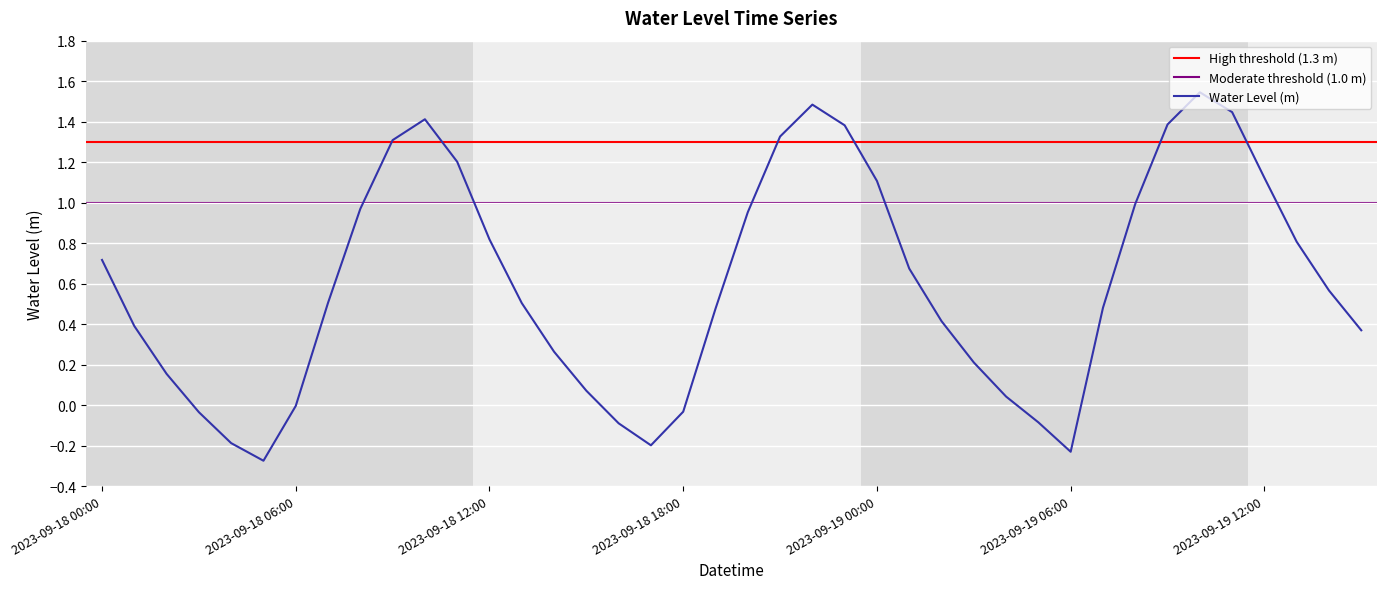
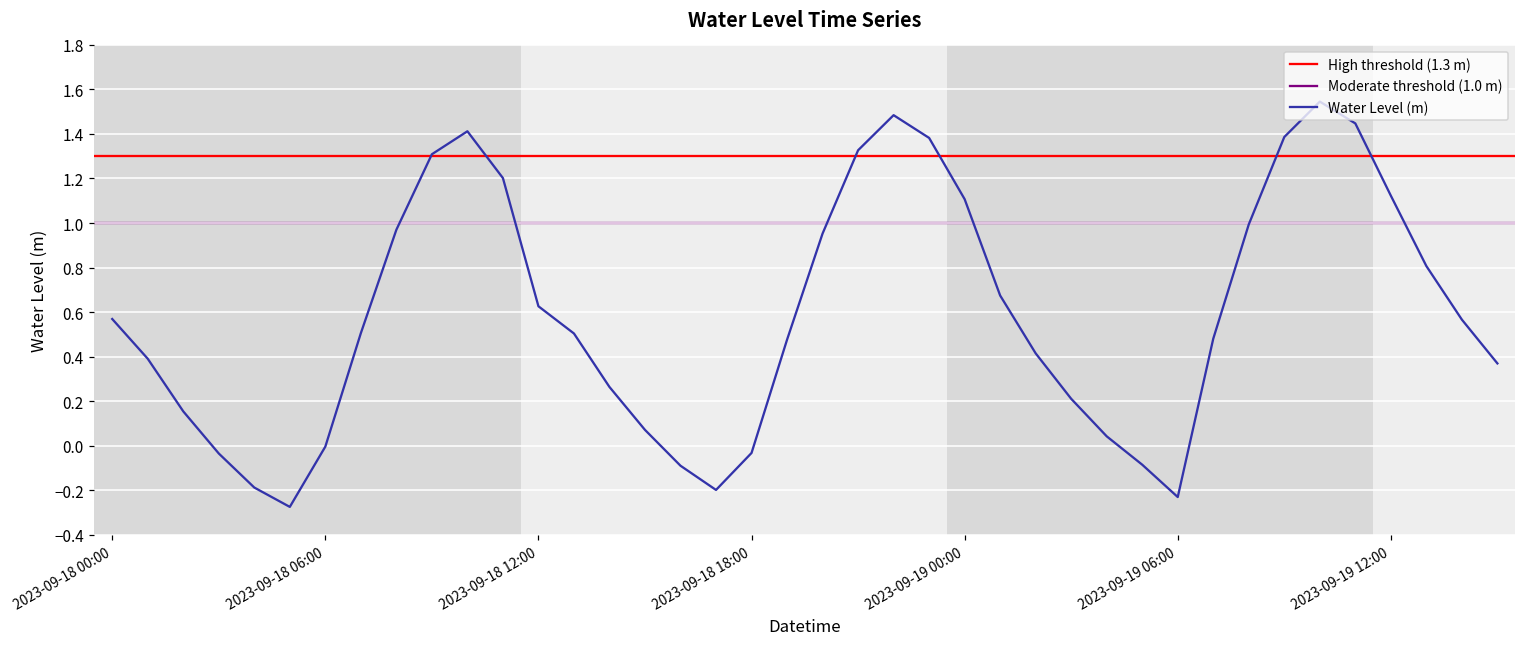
2023-09-18 00:00: 0.72 -> 0.57
2023-09-18 12:00: 0.82 -> 0.63
